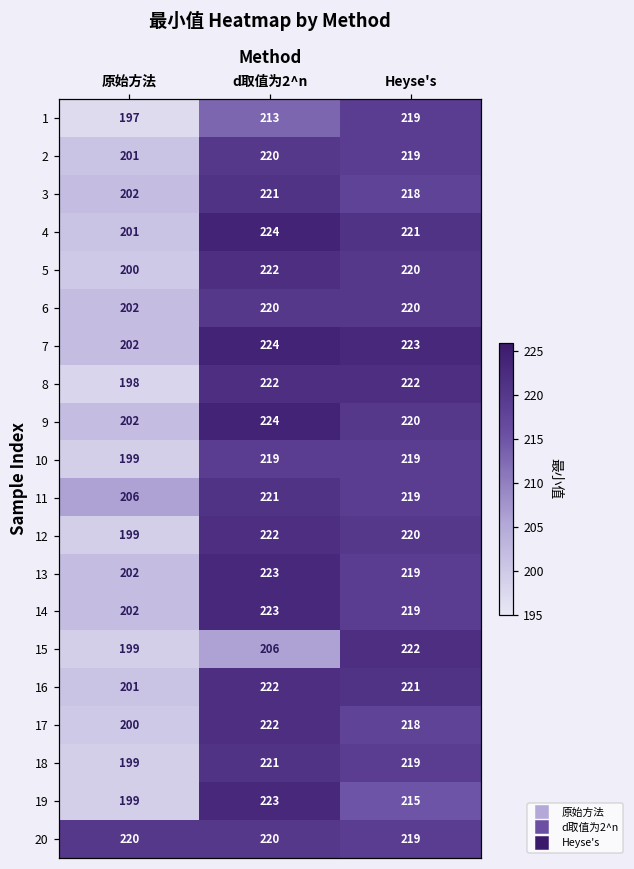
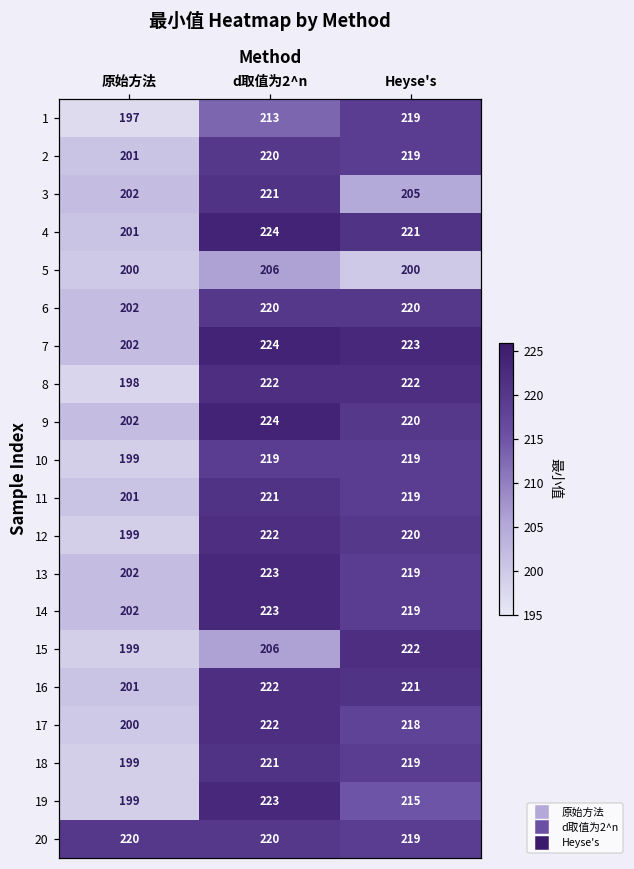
3, Heyse's: 218 -> 205
5, d取值为2^n: 222 -> 206
5, Heyse's: 220 -> 200
11, 原始方法: 206 -> 201
